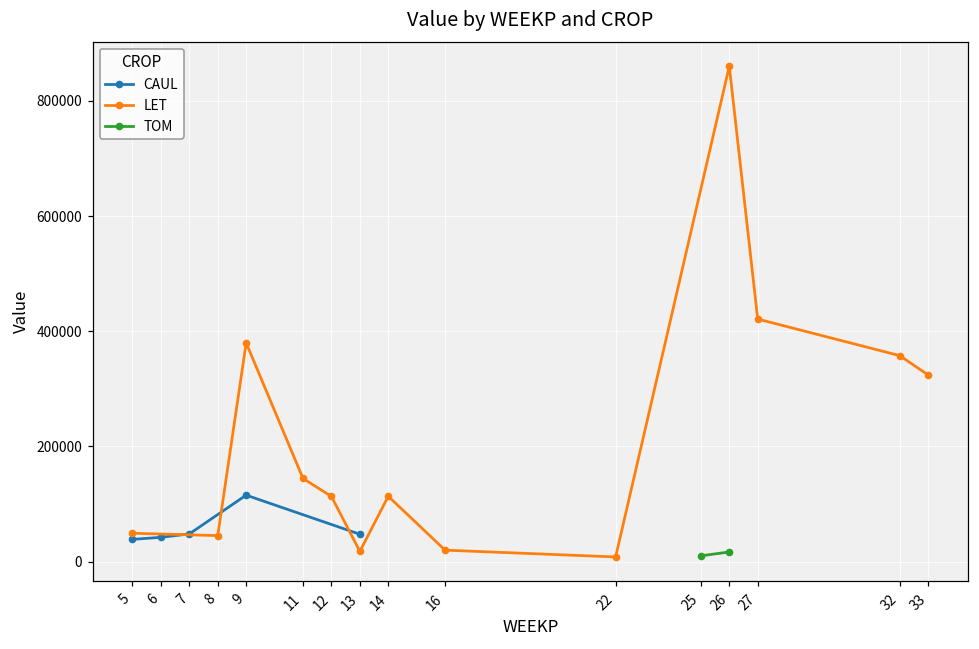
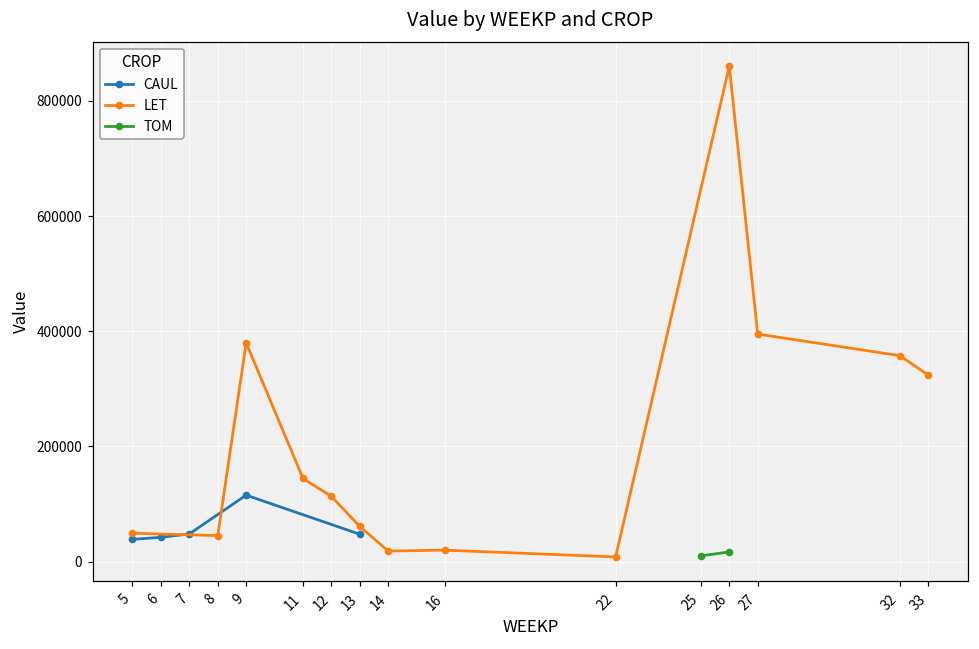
LET, 13: 20000 -> 60000
LET, 14: 110000 -> 20000
LET, 27: 420000 -> 400000
